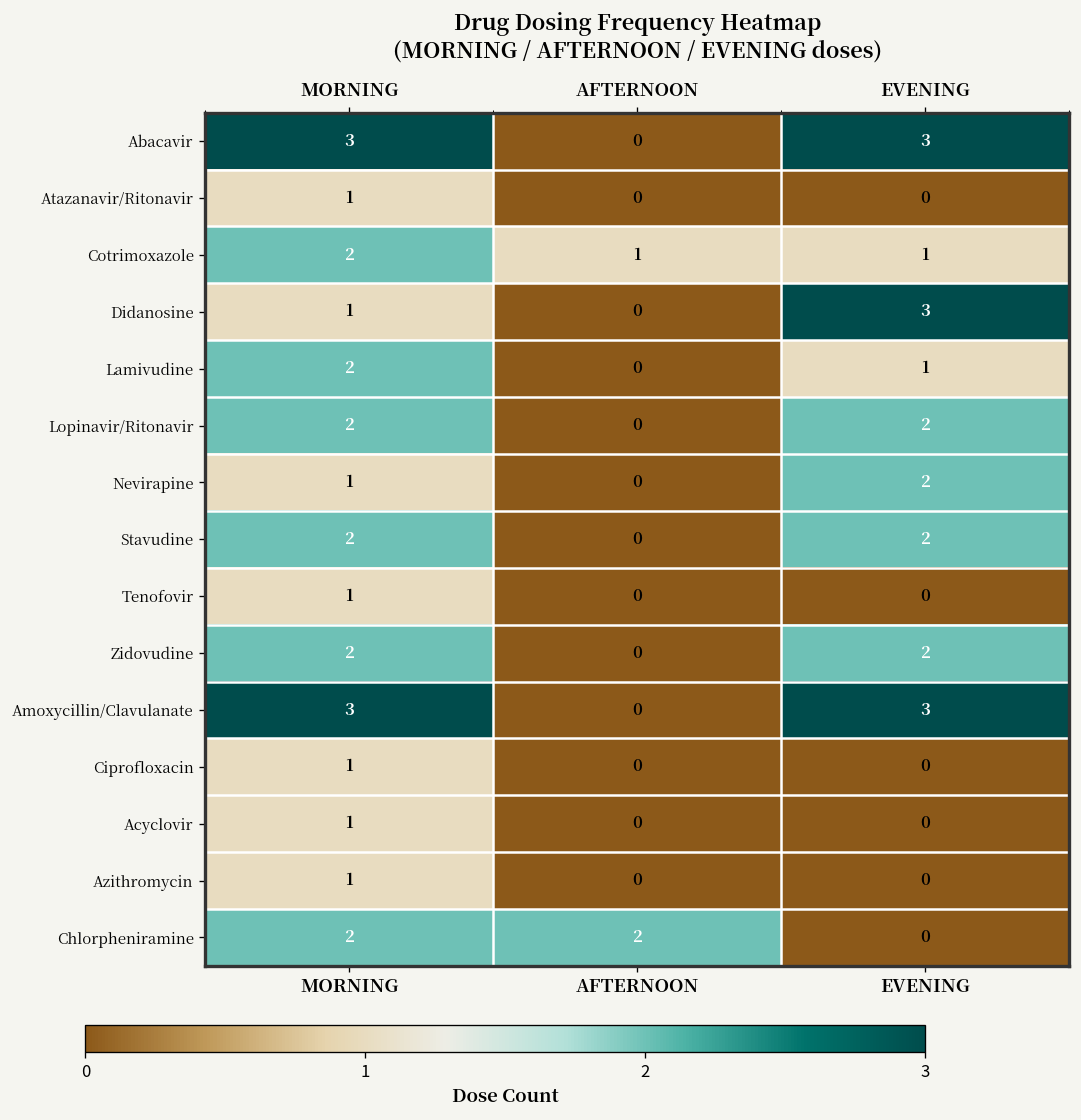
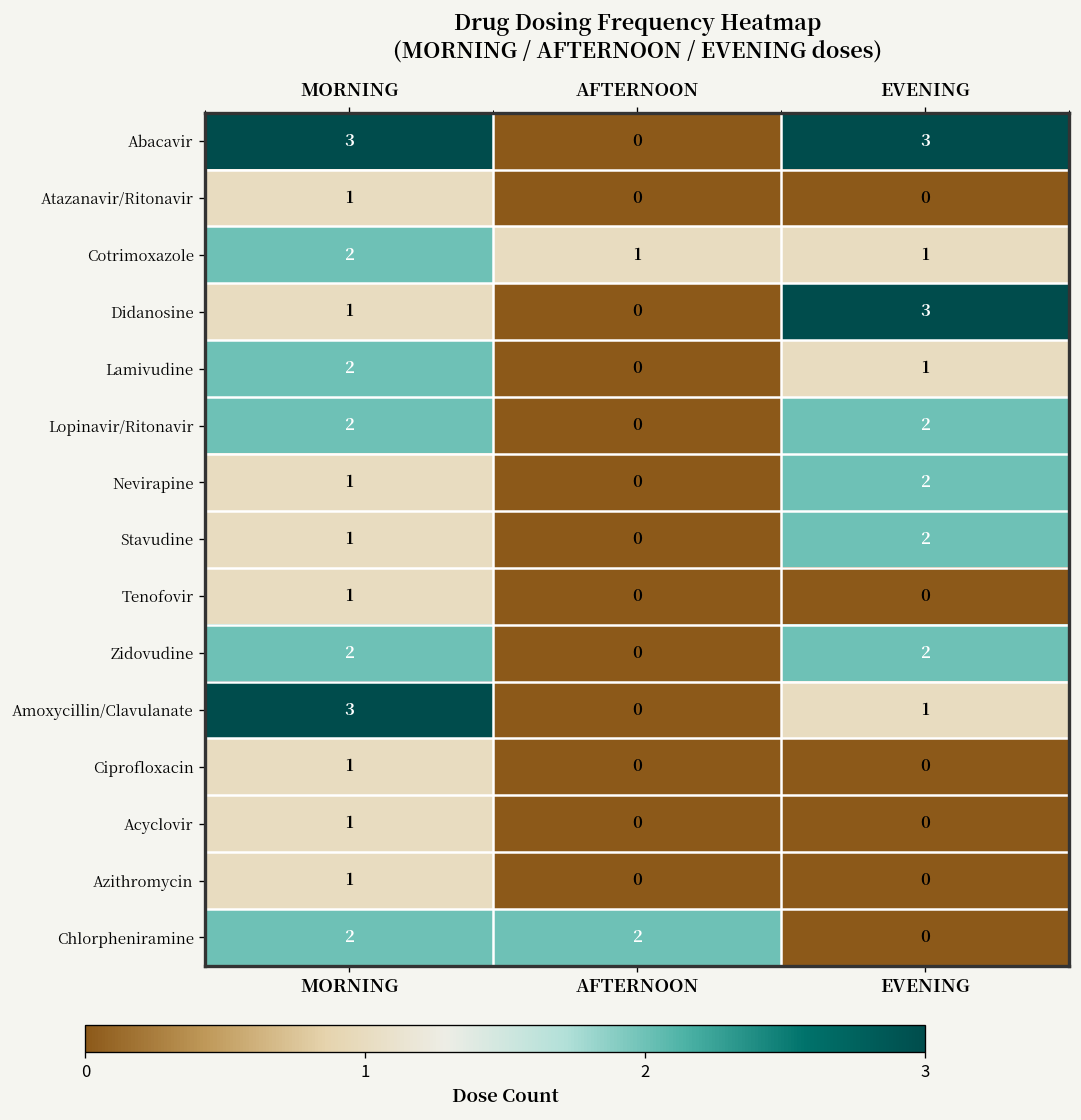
Stavudine, MORNING: 2 -> 1
Amoxycillin/Clavulanate, EVENING: 3 -> 1
